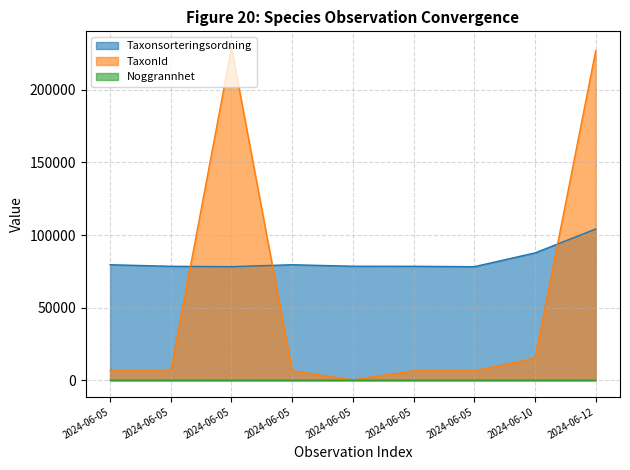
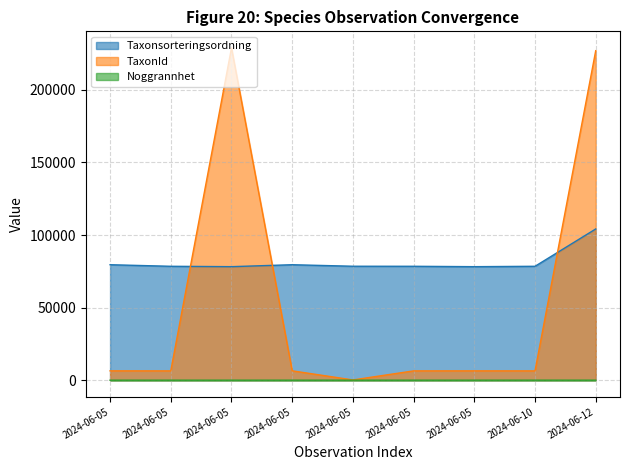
Taxonsorteringsordning, 2024-06-10: 88000 -> 78000
TaxonId, 2024-06-10: 15000 -> 6000
